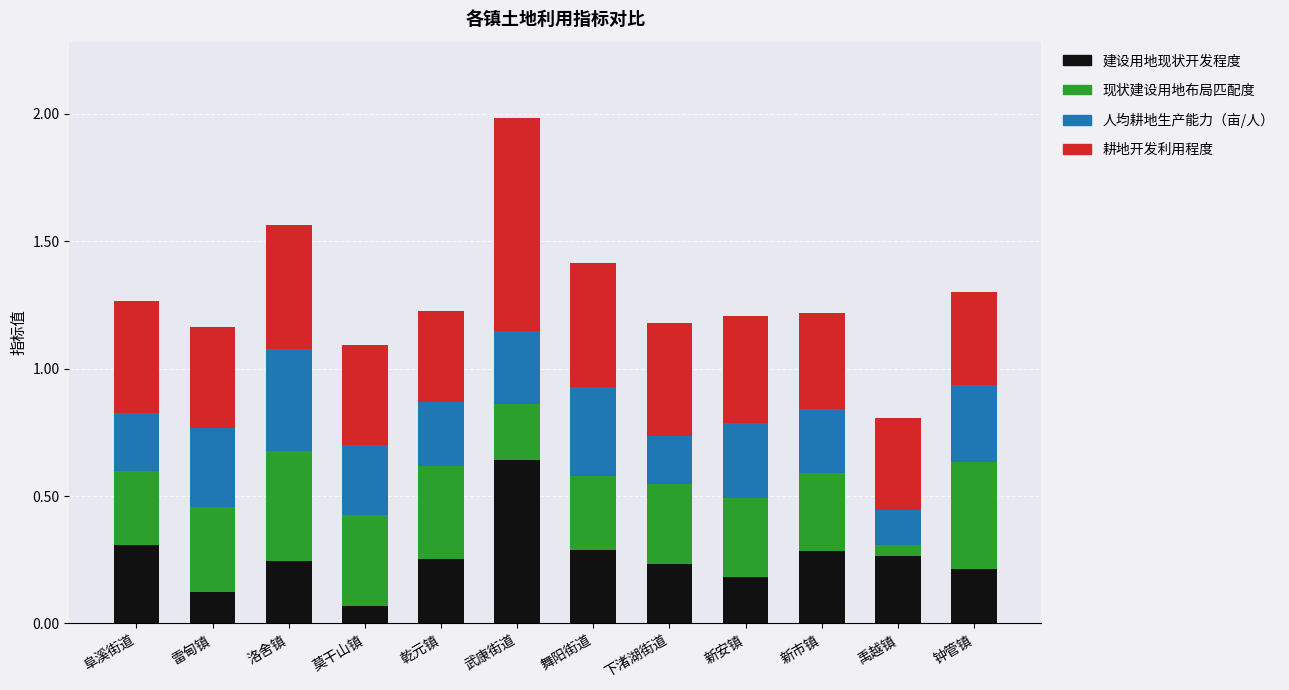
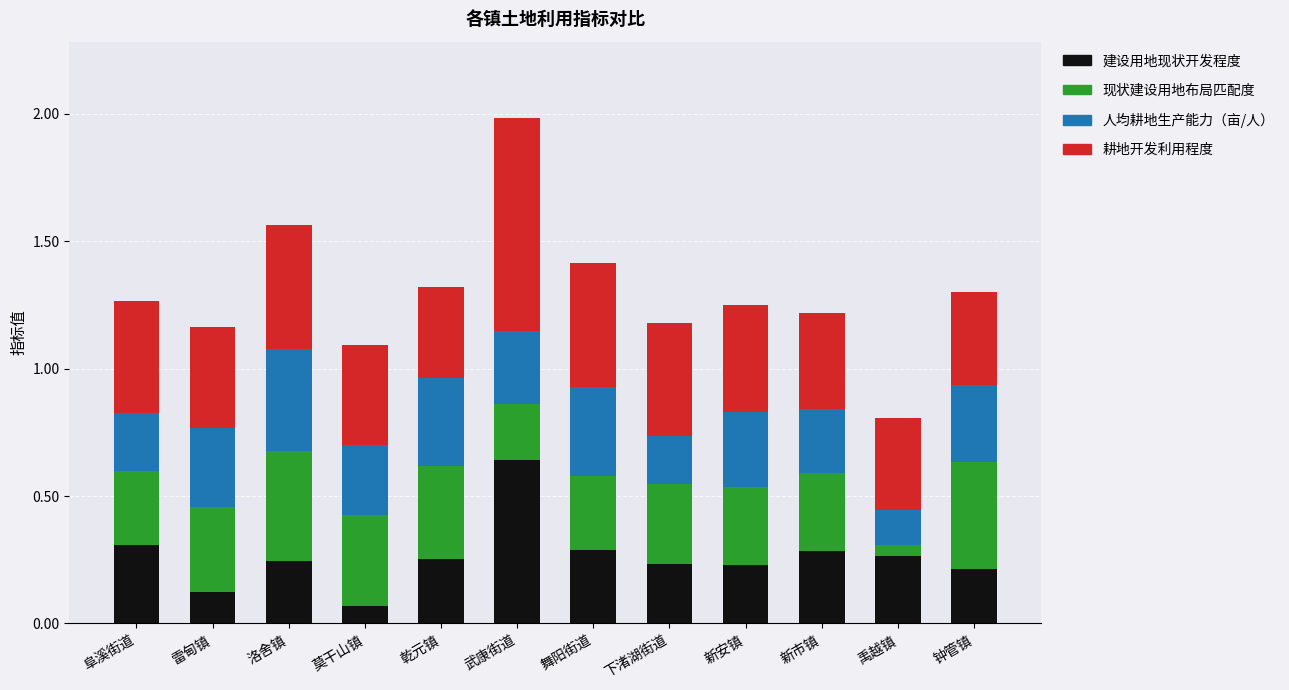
人均耕地生产能力（亩/人）, 乾元镇: 0.25 -> 0.35
建设用地现状开发程度, 新安镇: 0.18 -> 0.23
